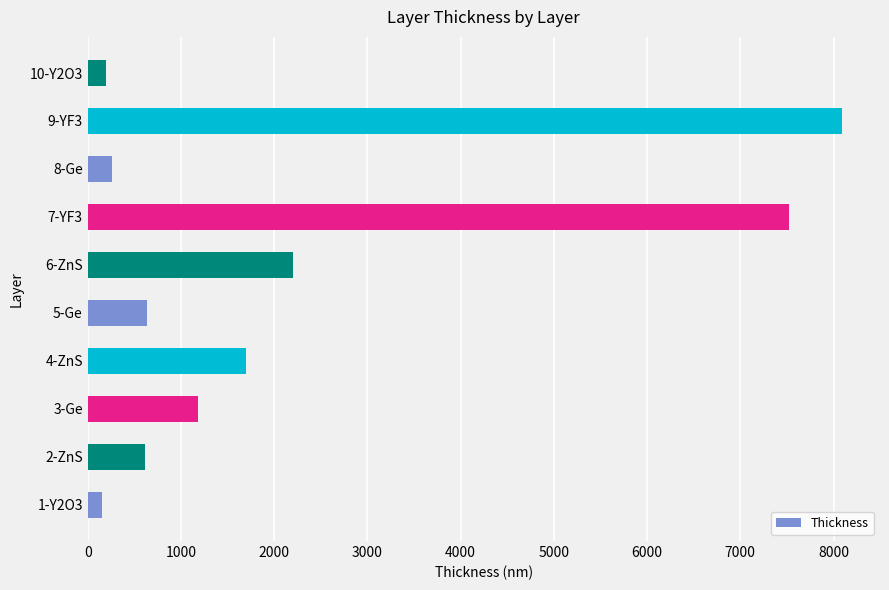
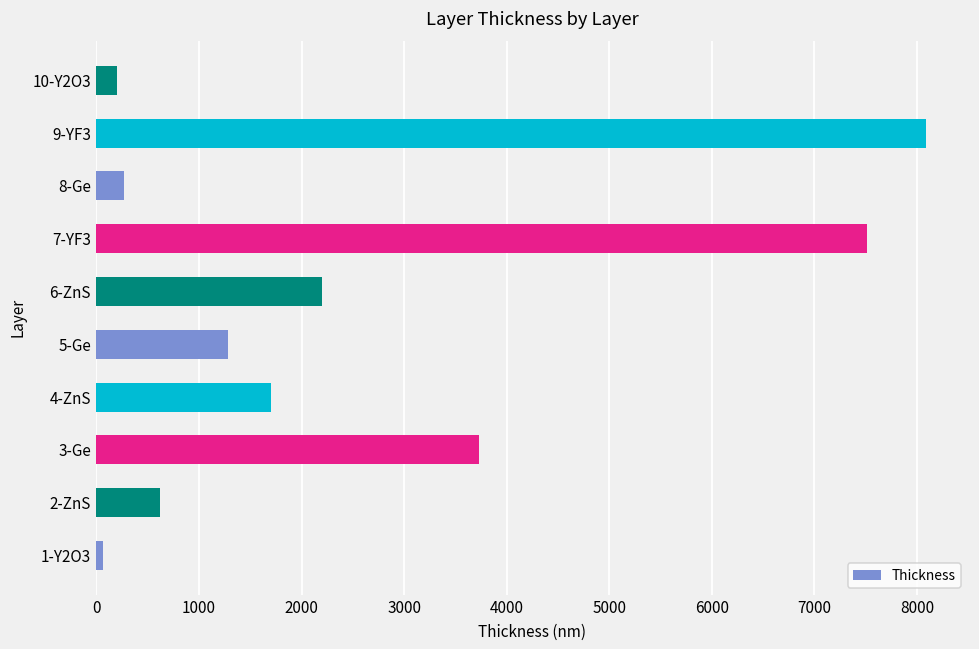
5-Ge: 600 -> 1300
3-Ge: 1200 -> 3700
1-Y2O3: 200 -> 100
